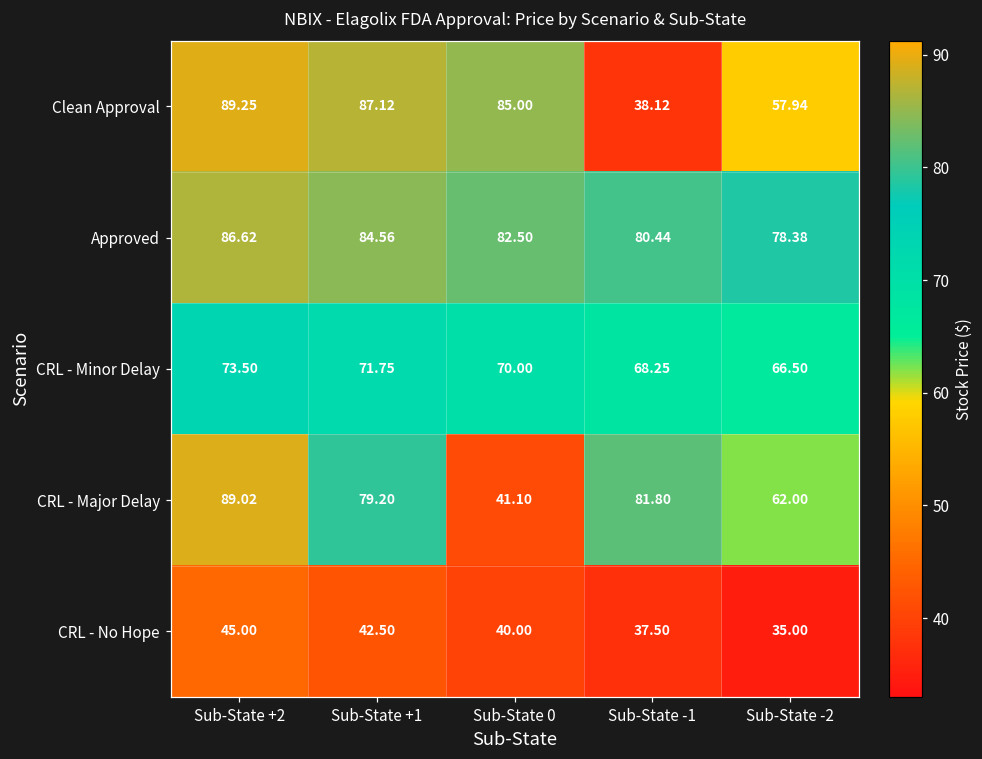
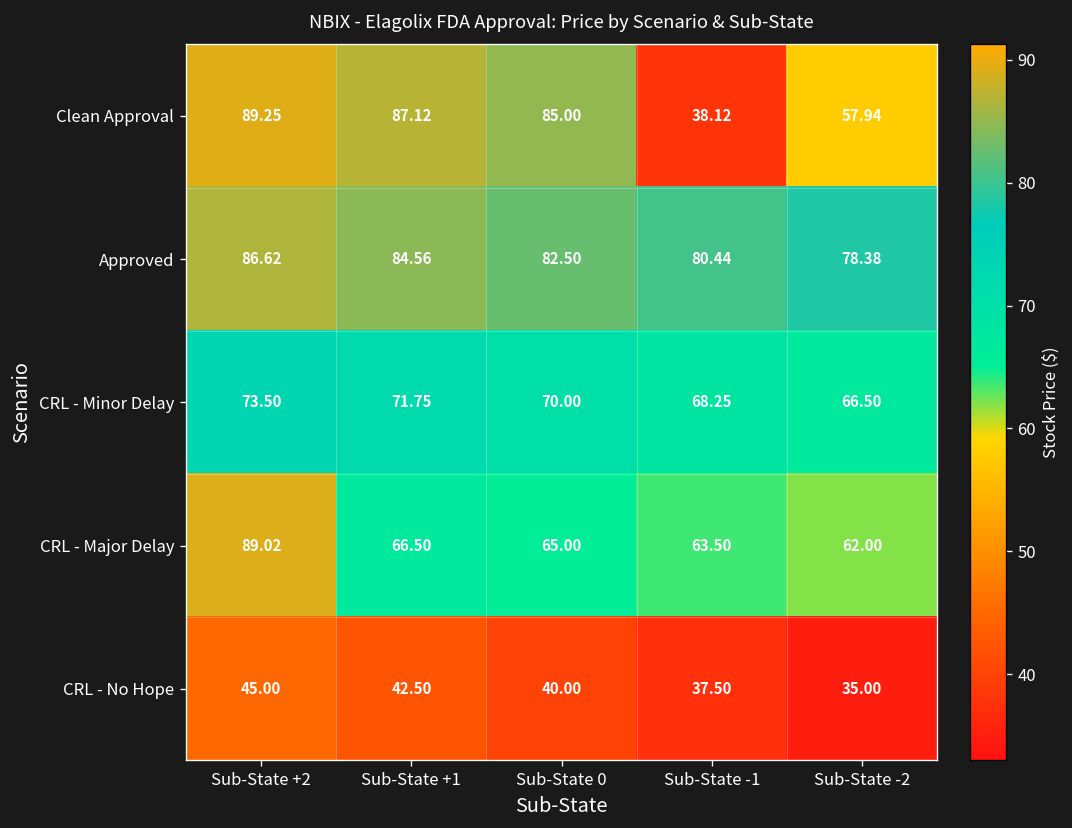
CRL - Major Delay, Sub-State +1: 79.20 -> 66.50
CRL - Major Delay, Sub-State 0: 41.10 -> 65.00
CRL - Major Delay, Sub-State -1: 81.80 -> 63.50
